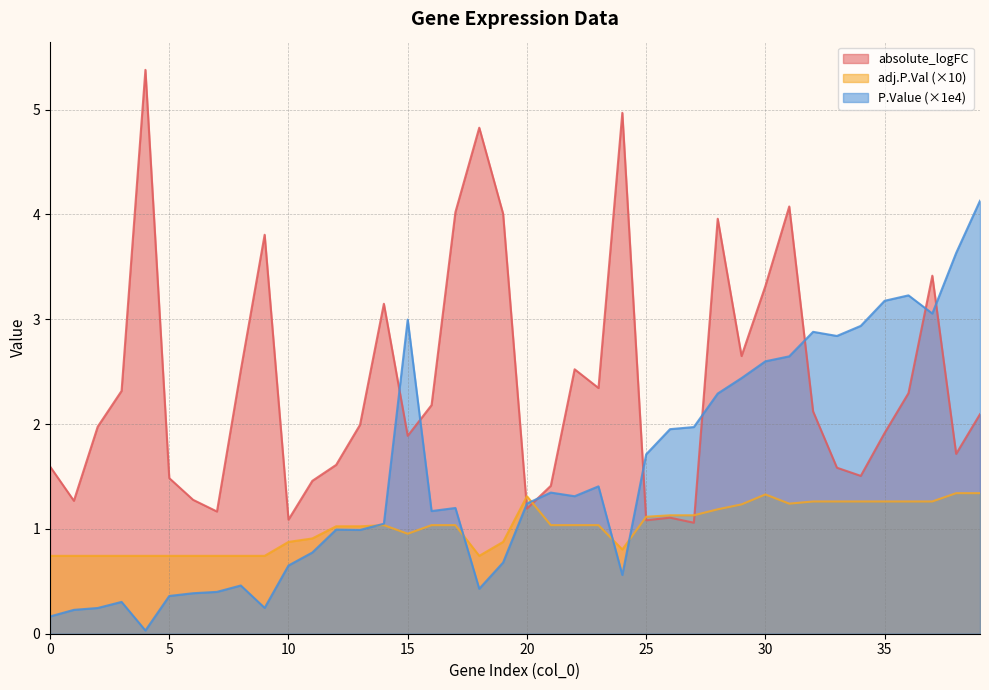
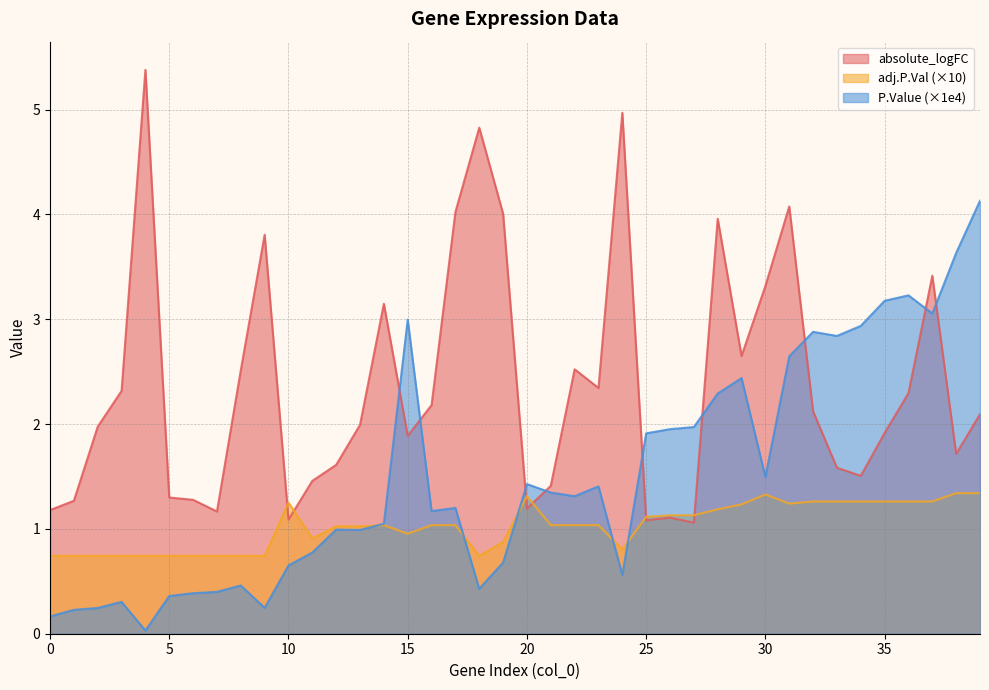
absolute_logFC, 0: 1.60 -> 1.18
absolute_logFC, 5: 1.48 -> 1.30
adj.P.Val (×10), 10: 0.88 -> 1.25
P.Value (×1e4), 20: 1.24 -> 1.43
P.Value (×1e4), 25: 1.71 -> 1.91
P.Value (×1e4), 30: 2.60 -> 1.50
